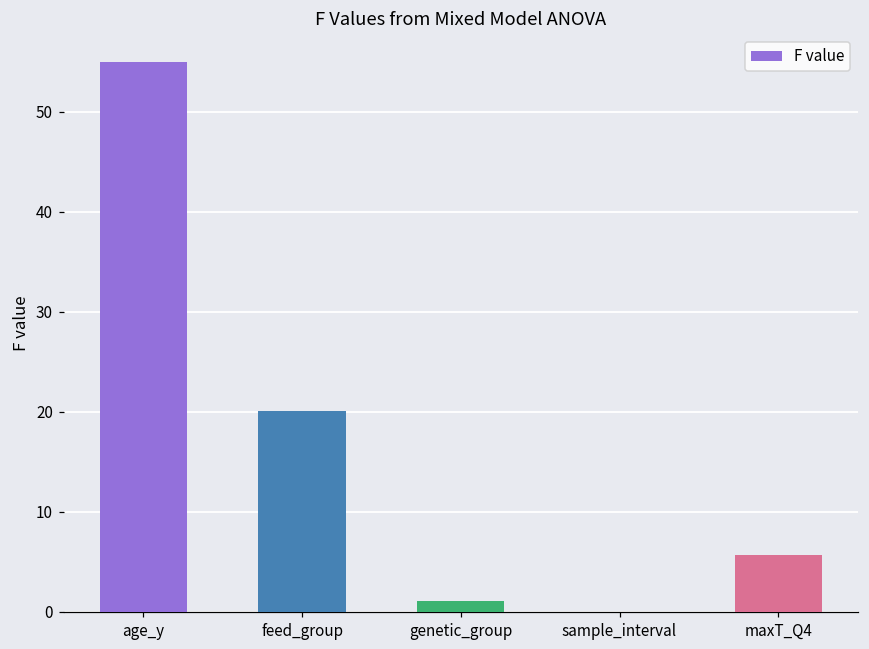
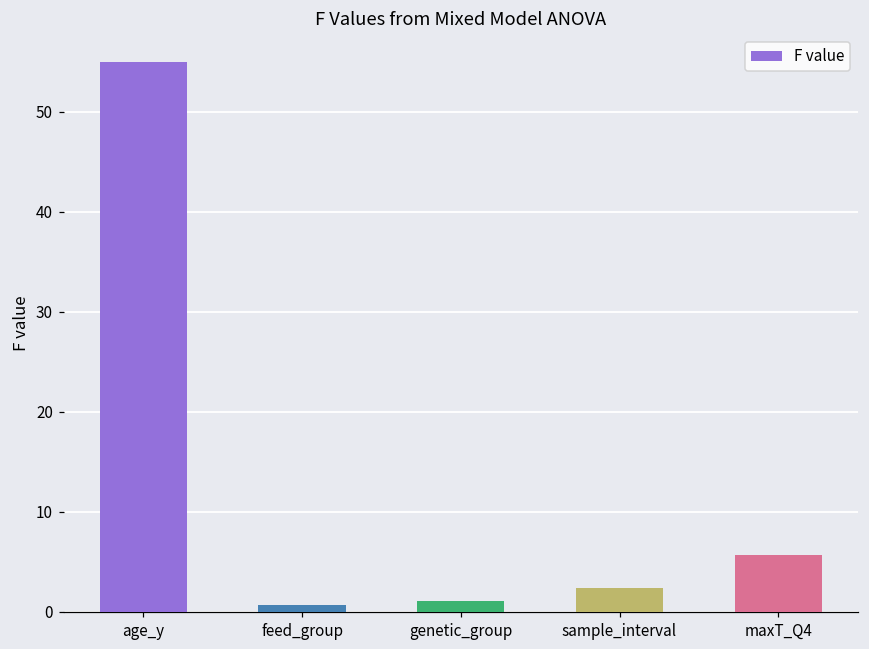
feed_group: 20 -> 1
sample_interval: 0 -> 2
